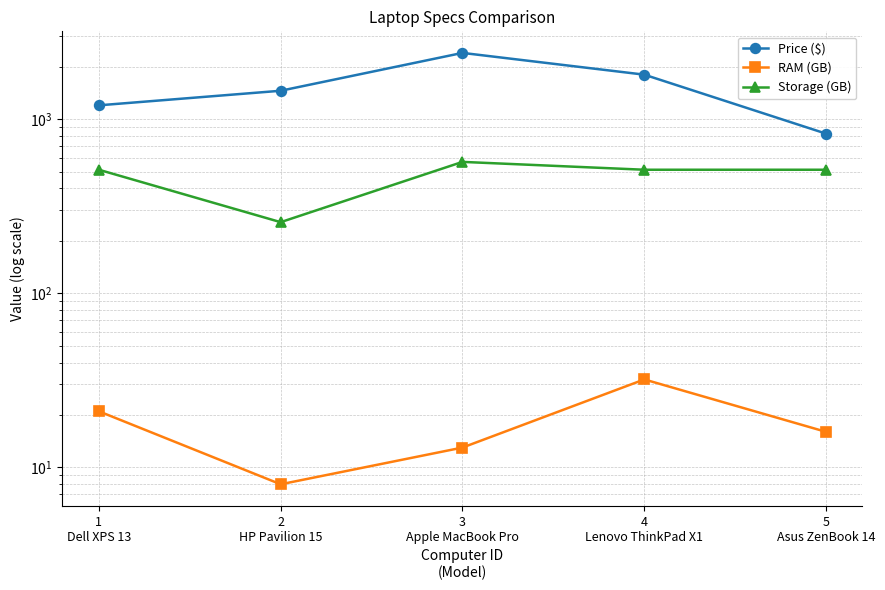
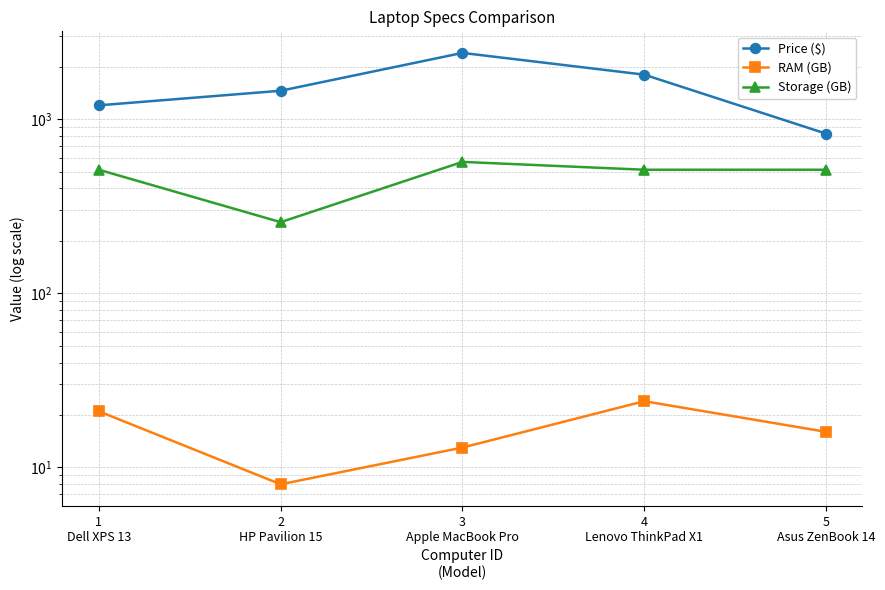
RAM (GB), 4 Lenovo ThinkPad X1: 32 -> 24
